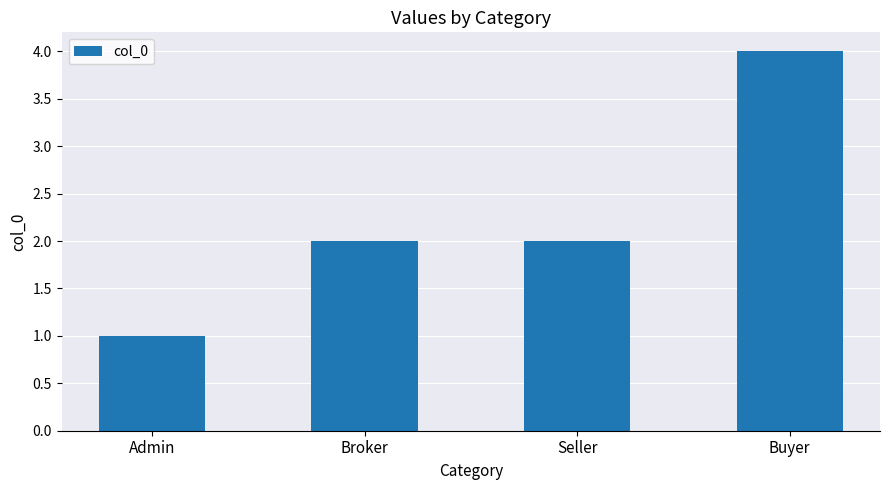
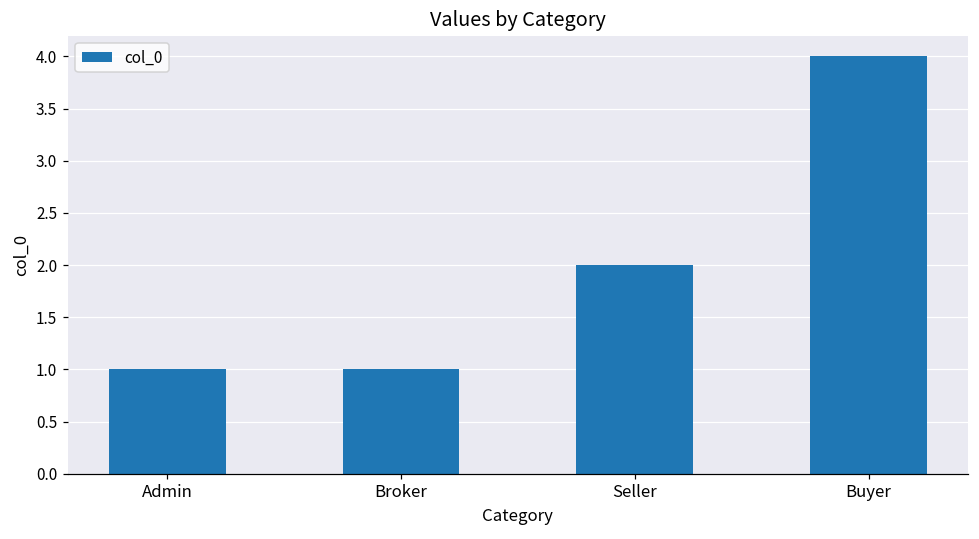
Broker: 2 -> 1
